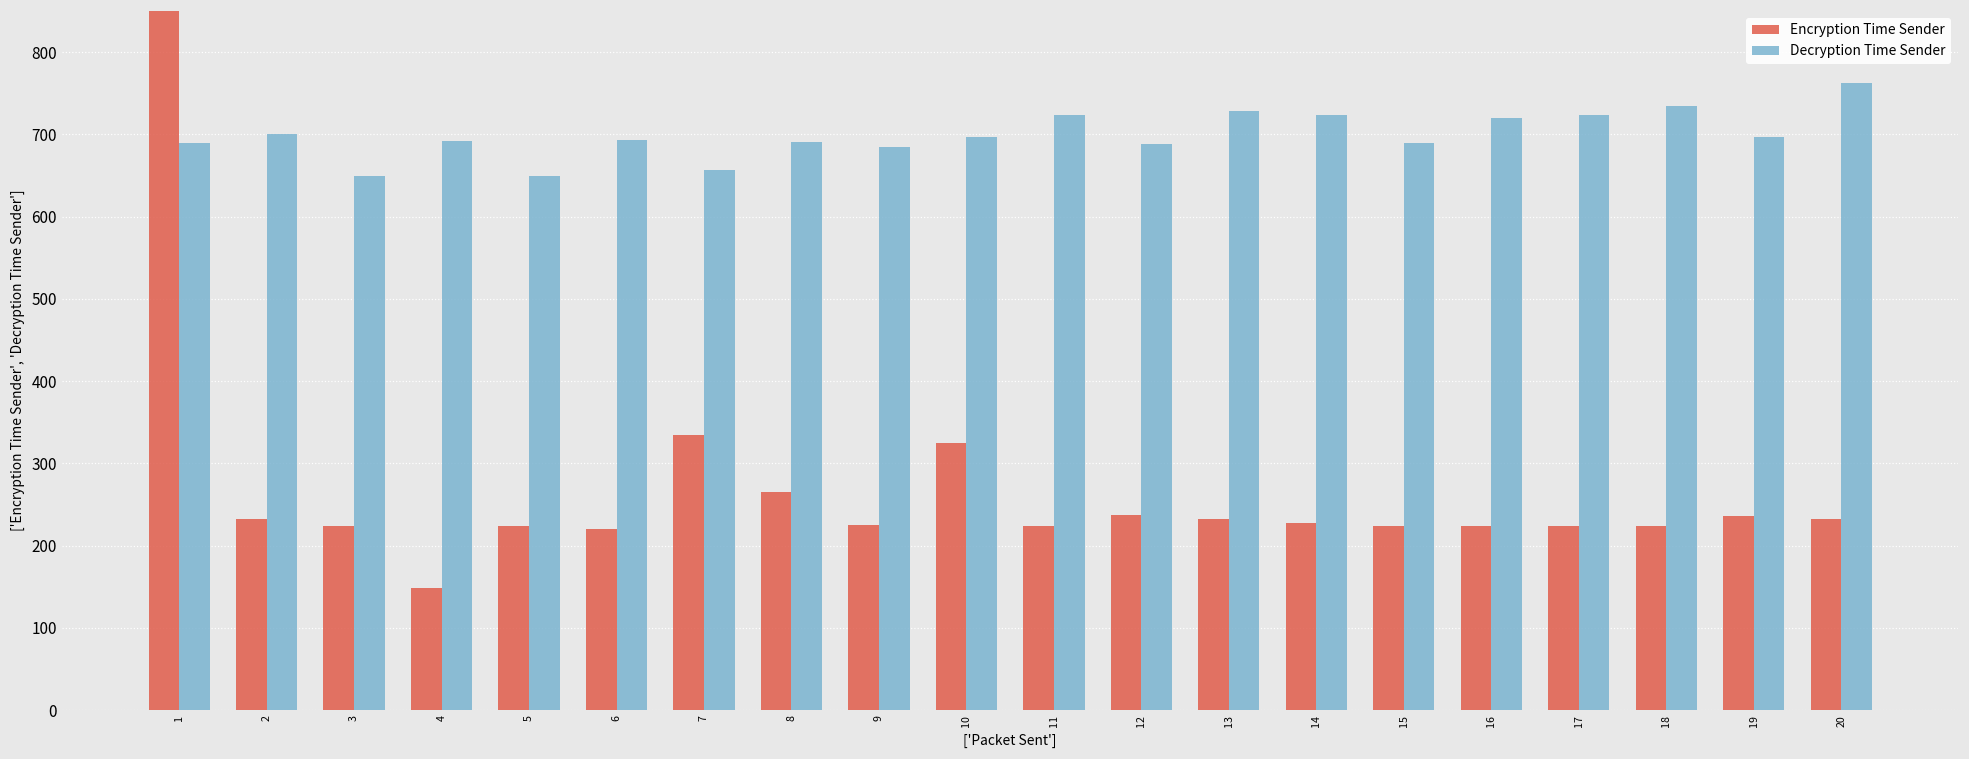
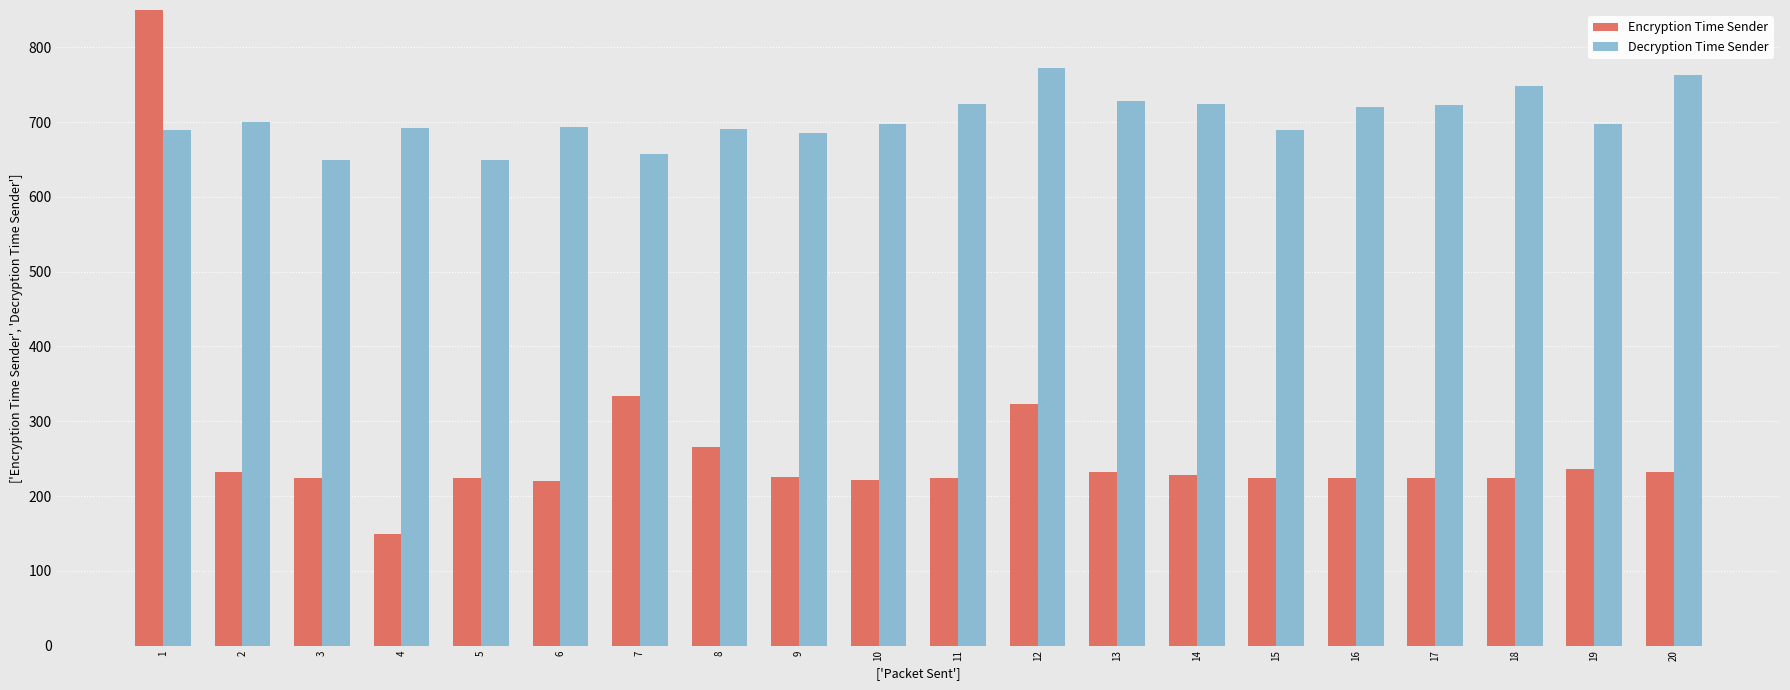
Encryption Time Sender, 10: 330 -> 220
Encryption Time Sender, 12: 240 -> 320
Decryption Time Sender, 12: 690 -> 770
Decryption Time Sender, 18: 740 -> 750
